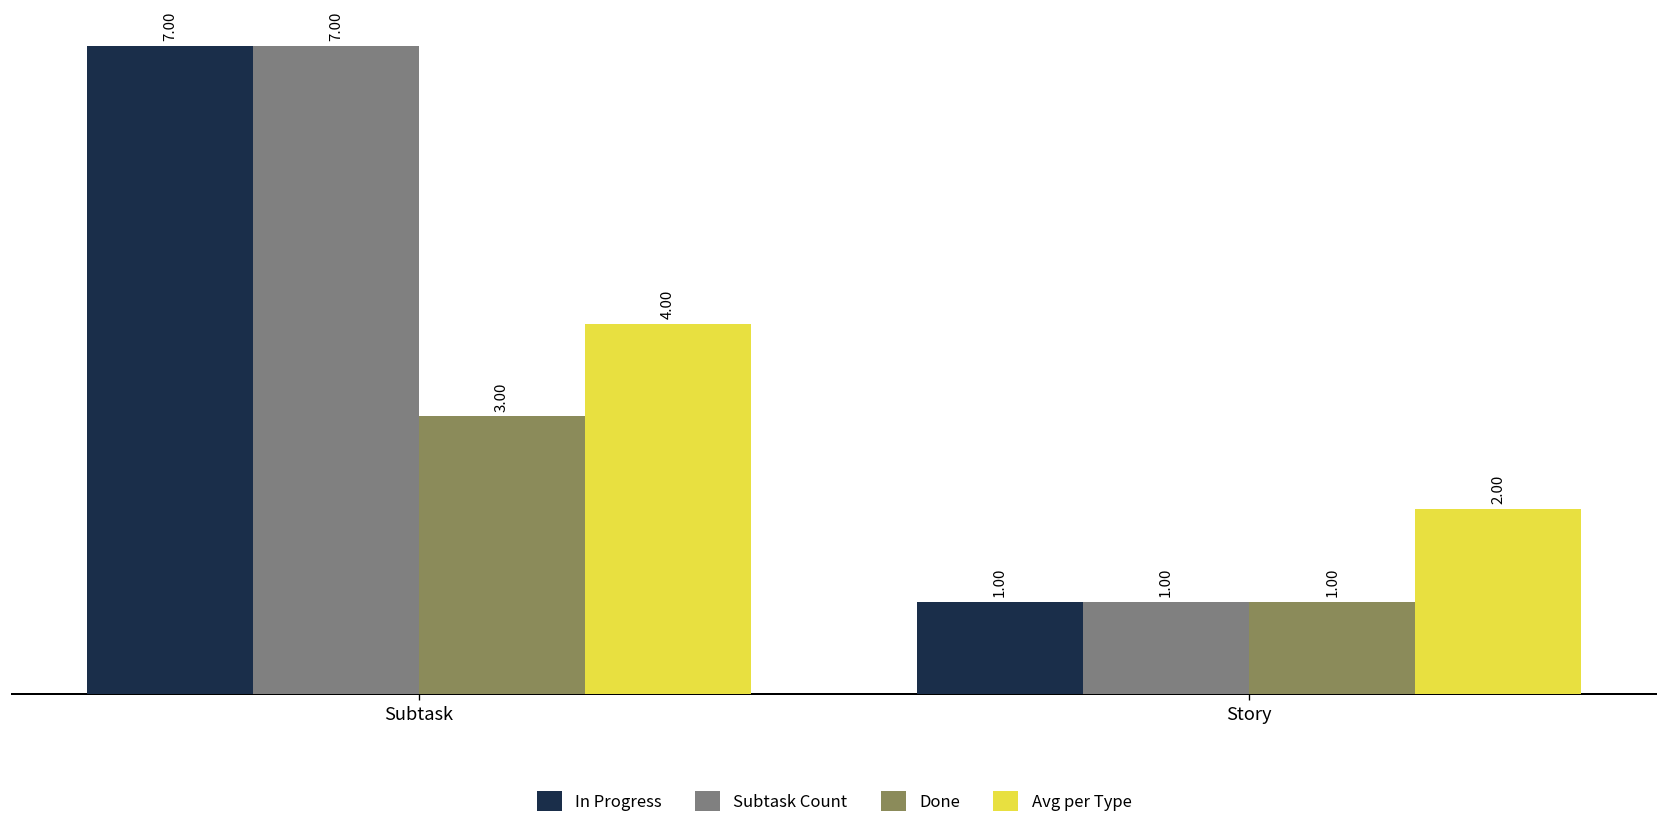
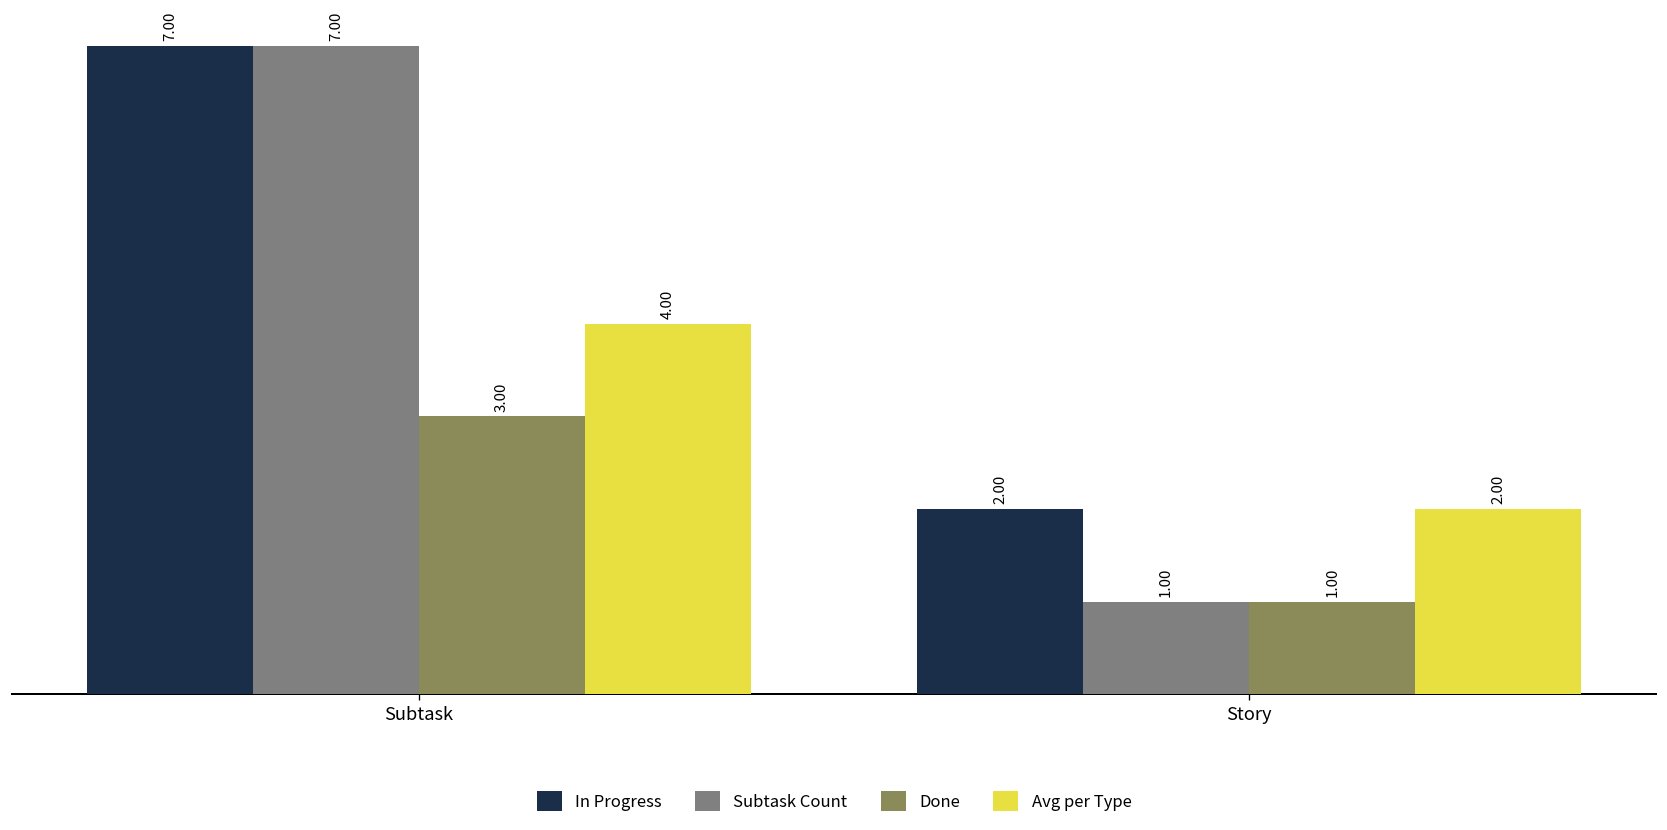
In Progress, Story: 1.00 -> 2.00
